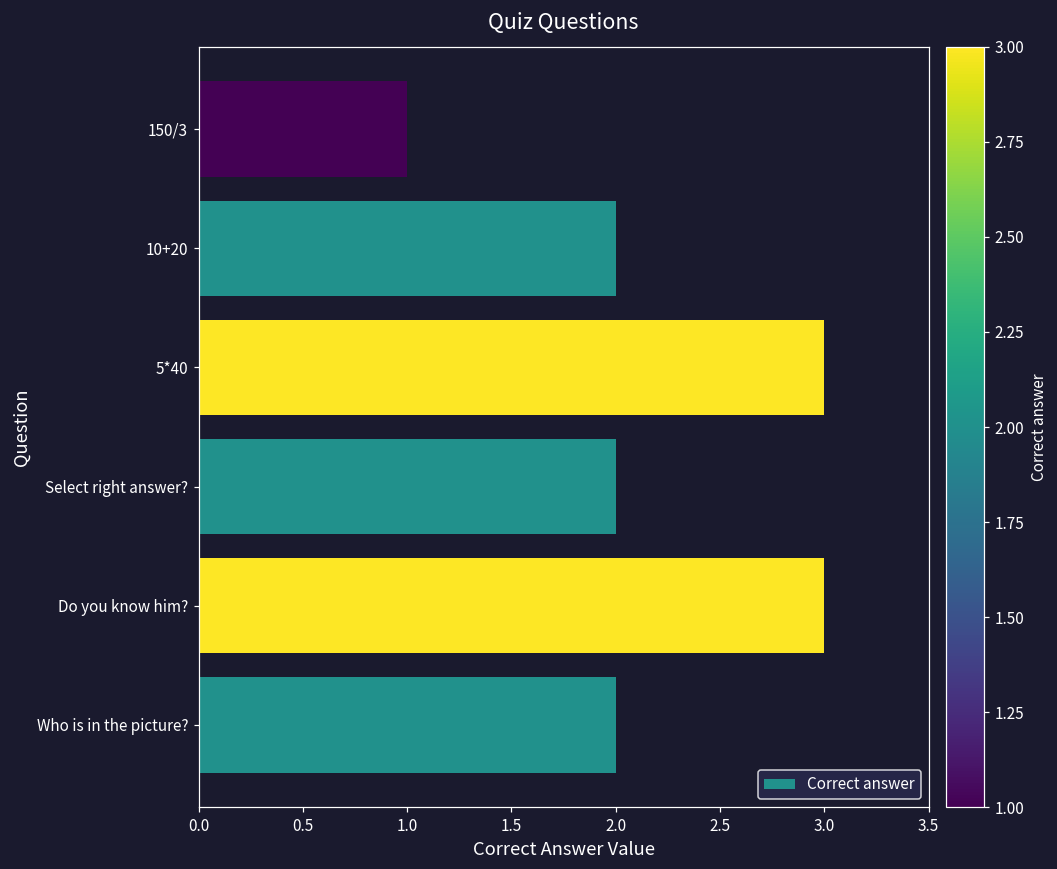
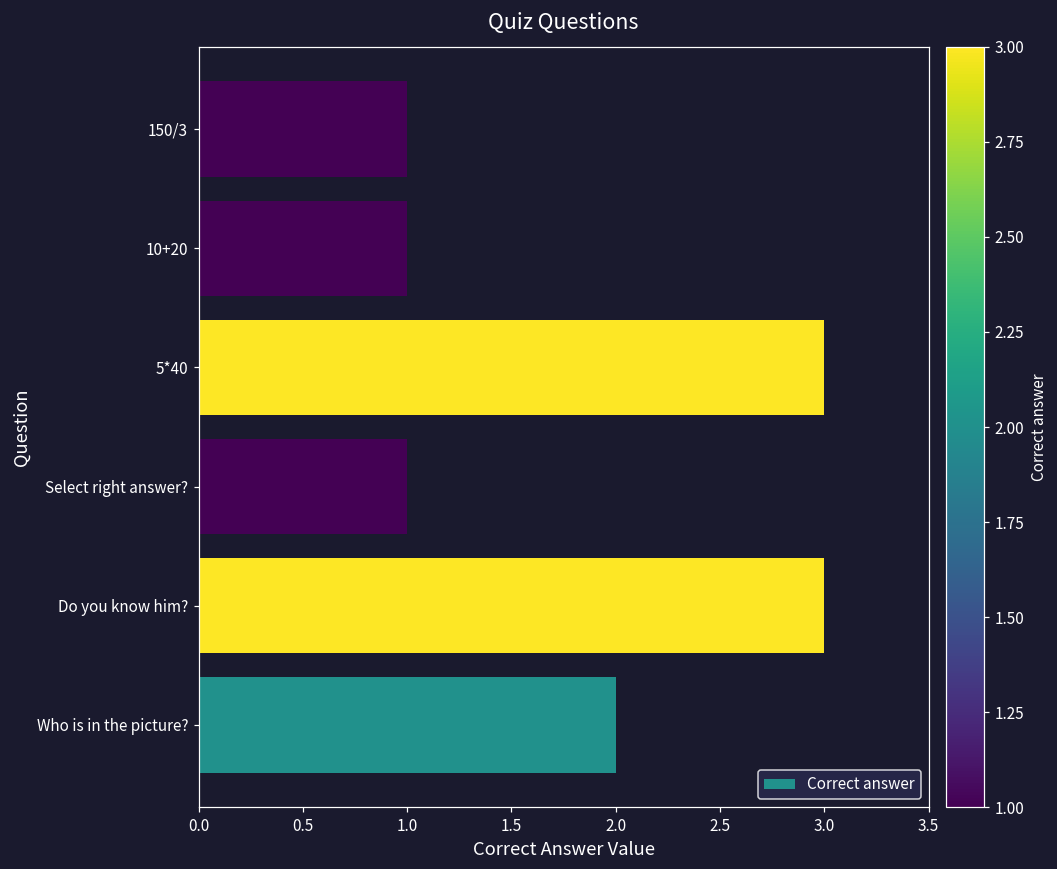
10+20: 2 -> 1
Select right answer?: 2 -> 1
